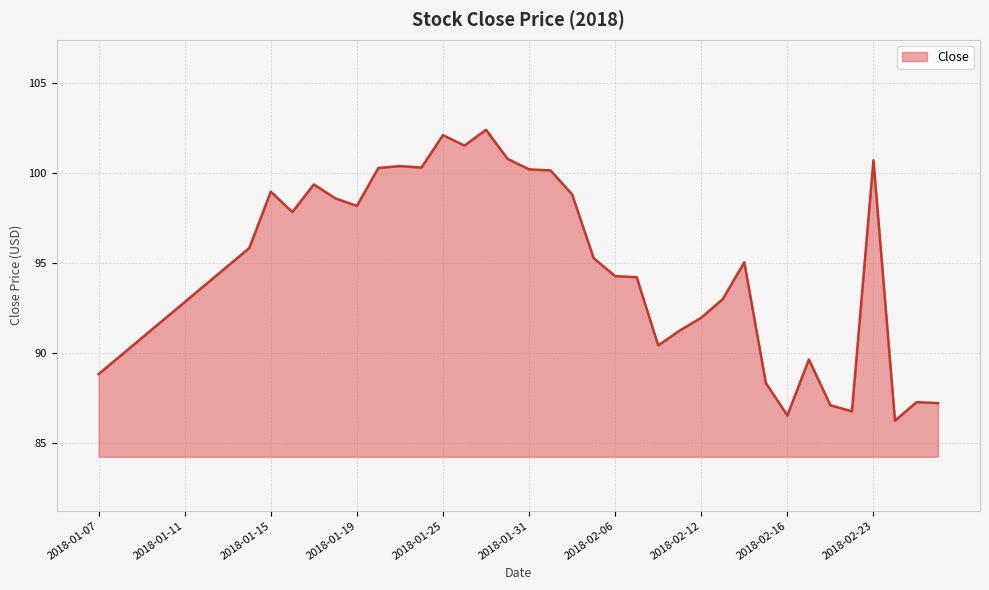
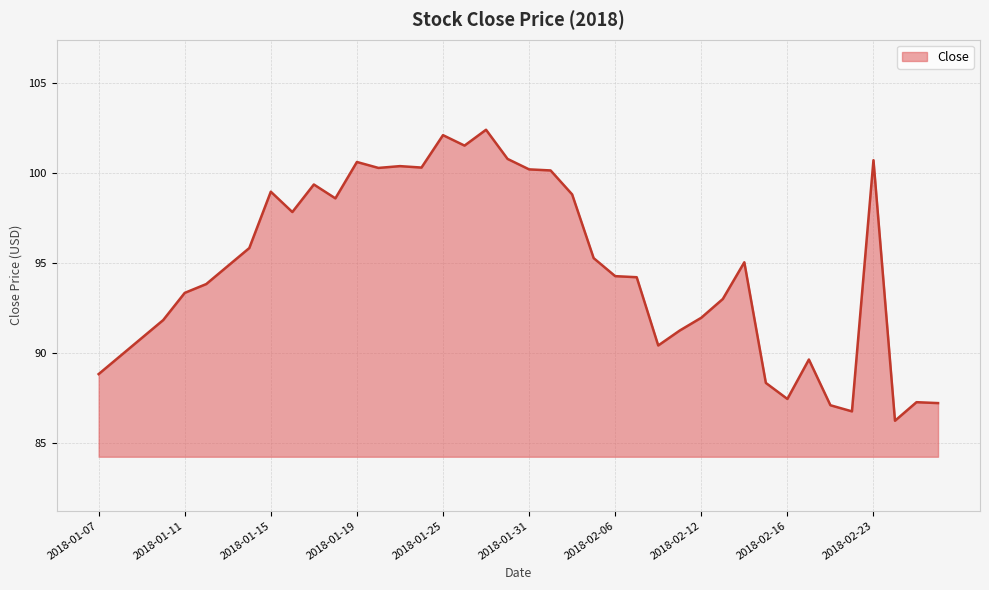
2018-01-11: 92.8 -> 93.3
2018-01-19: 98.2 -> 100.6
2018-02-16: 86.5 -> 87.5
